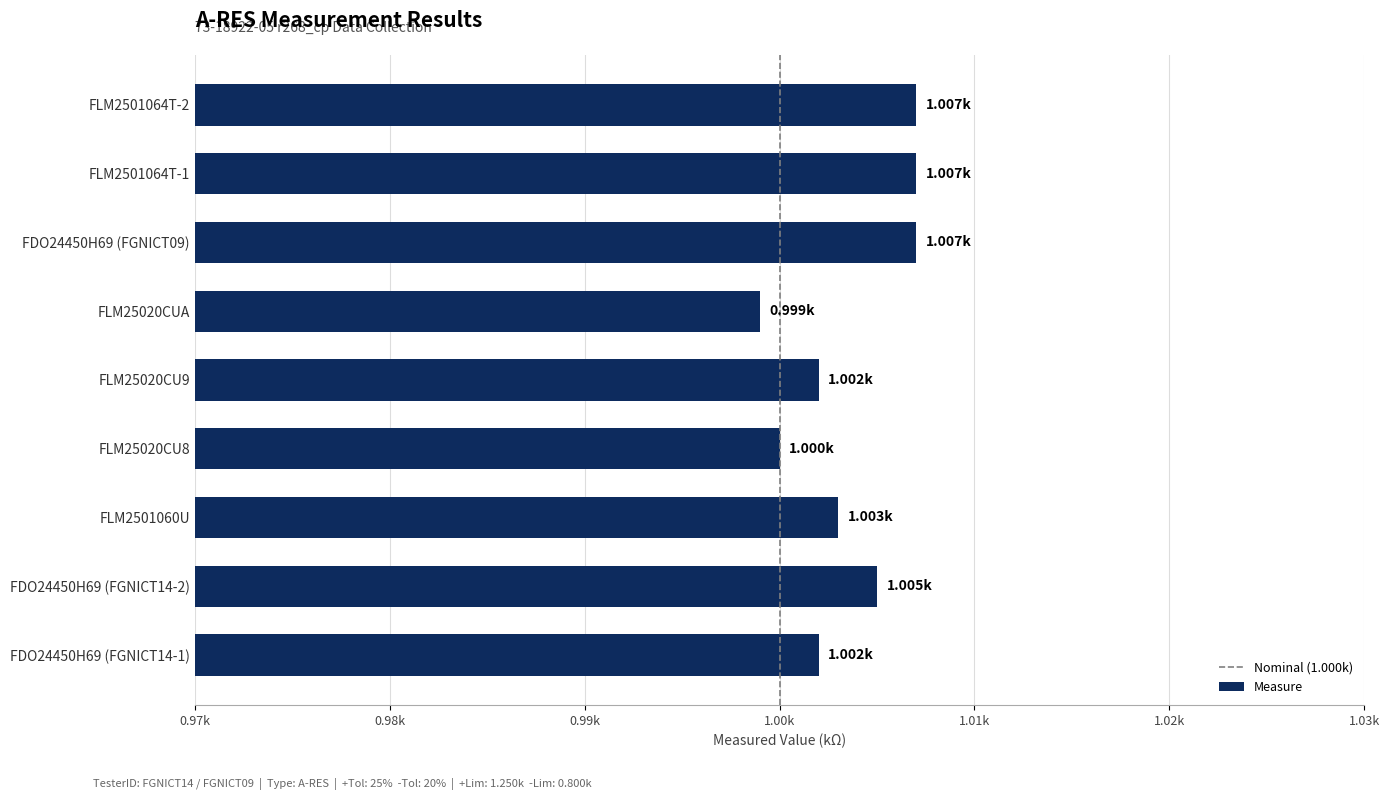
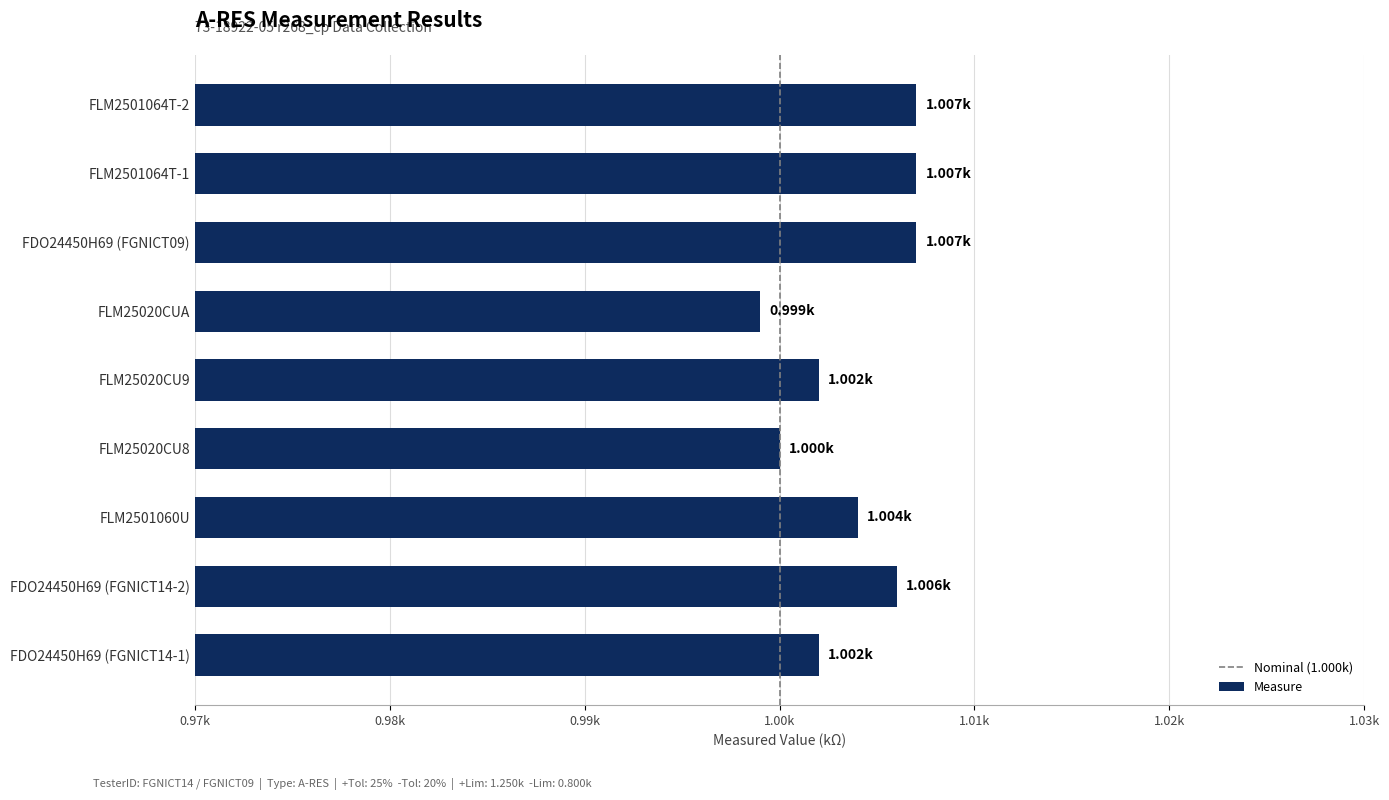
FLM2501060U: 1.003k -> 1.004k
FDO24450H69 (FGNICT14-2): 1.005k -> 1.006k
